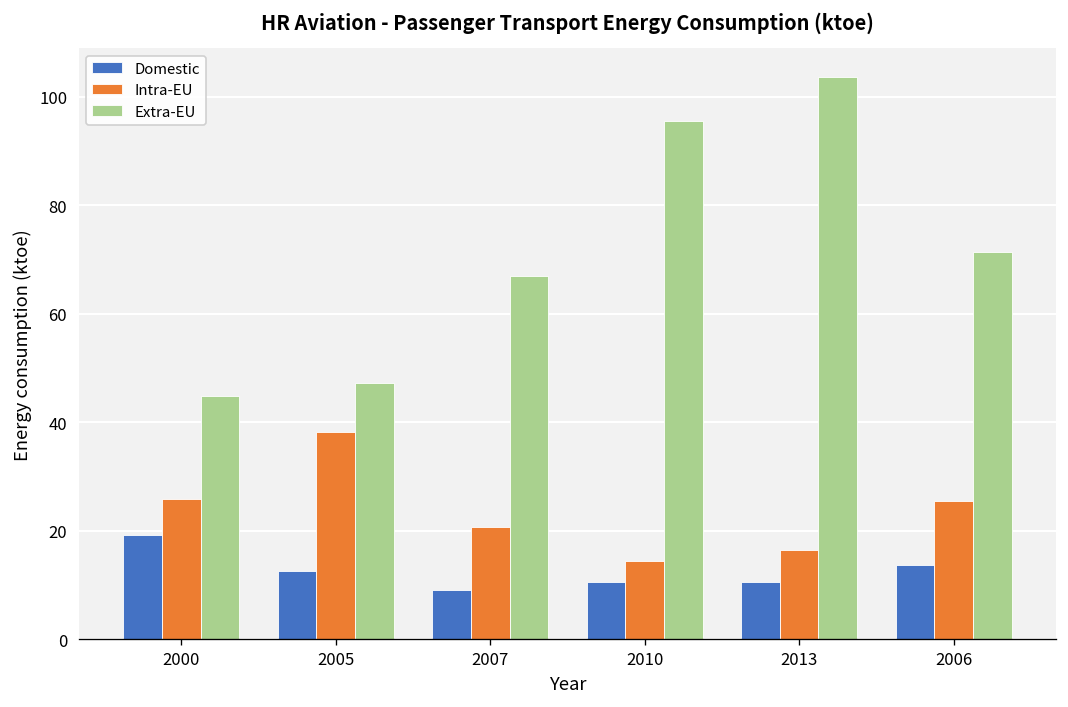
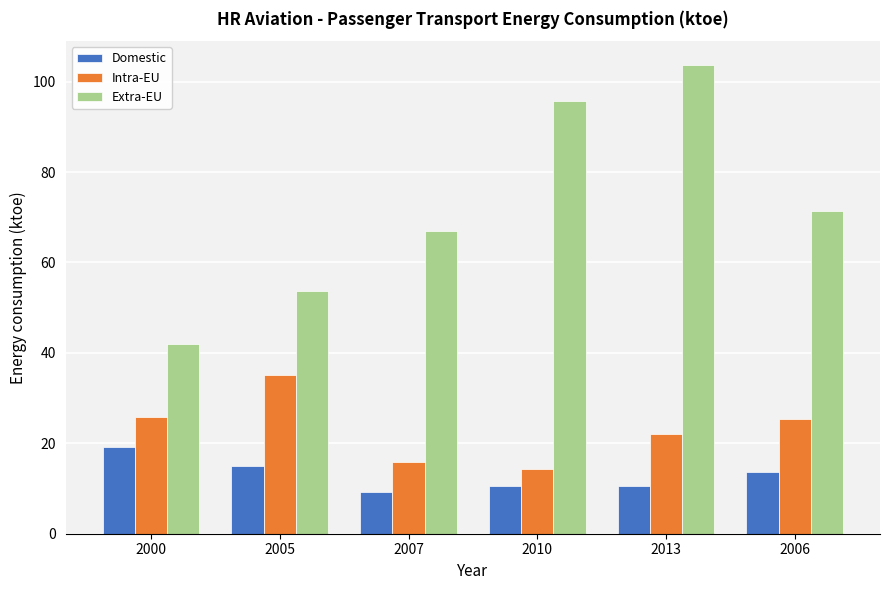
Extra-EU, 2000: 45 -> 42
Domestic, 2005: 13 -> 15
Intra-EU, 2005: 38 -> 35
Extra-EU, 2005: 47 -> 54
Intra-EU, 2007: 21 -> 16
Intra-EU, 2013: 17 -> 22
